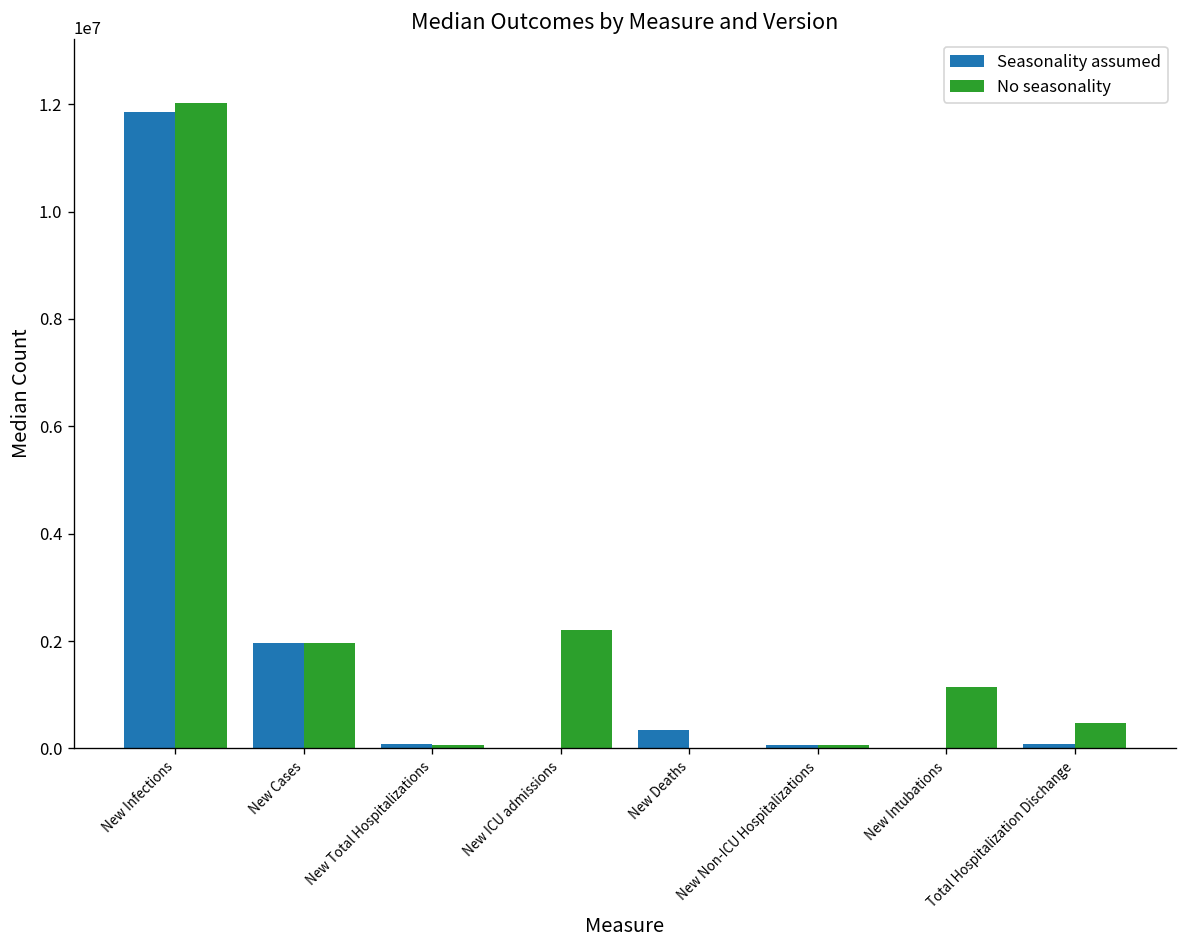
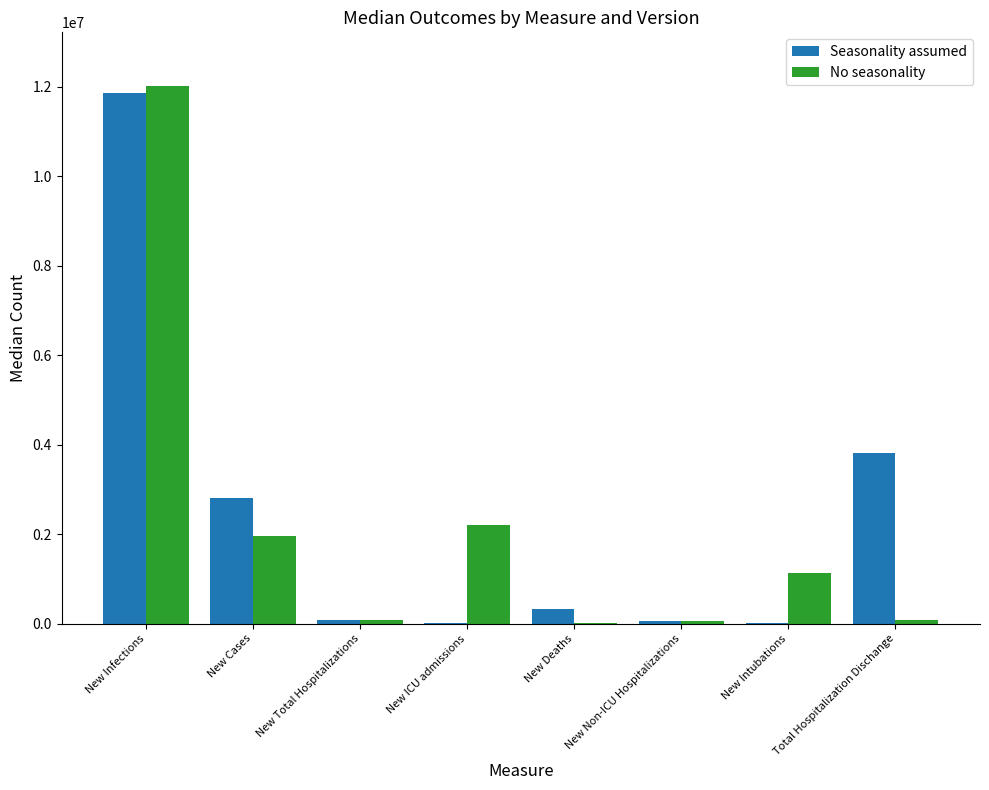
Seasonality assumed, New Cases: 2000000 -> 2800000
Seasonality assumed, Total Hospitalization Dischange: 100000 -> 3800000
No seasonality, Total Hospitalization Dischange: 500000 -> 100000
